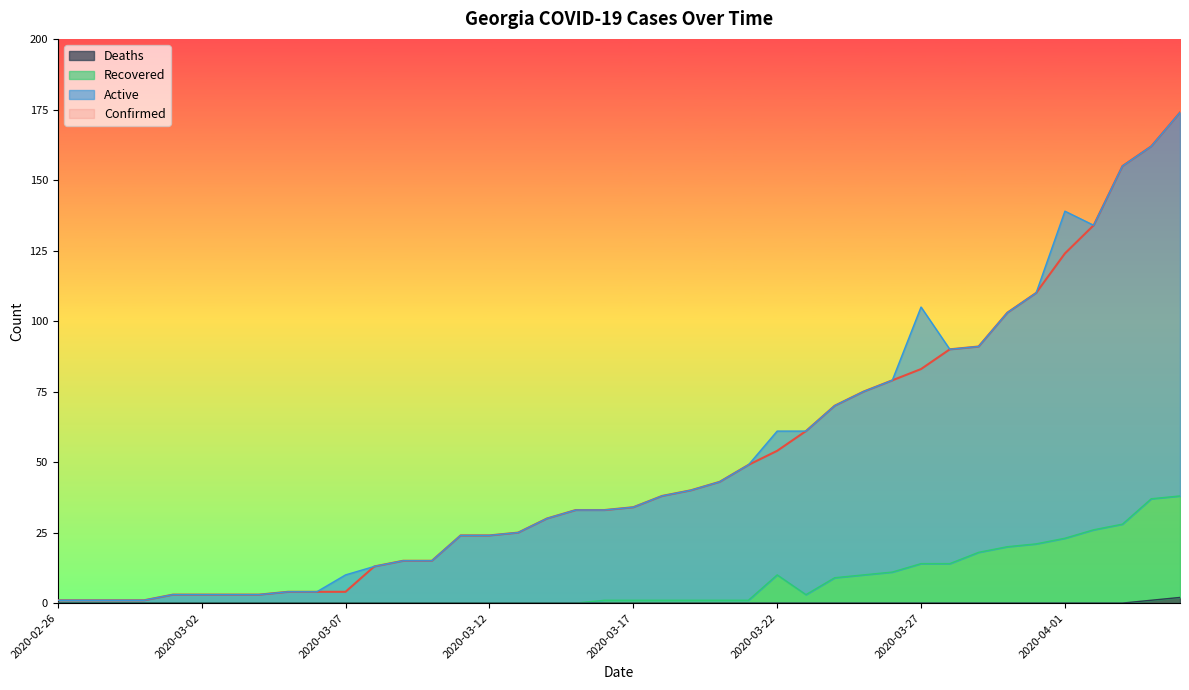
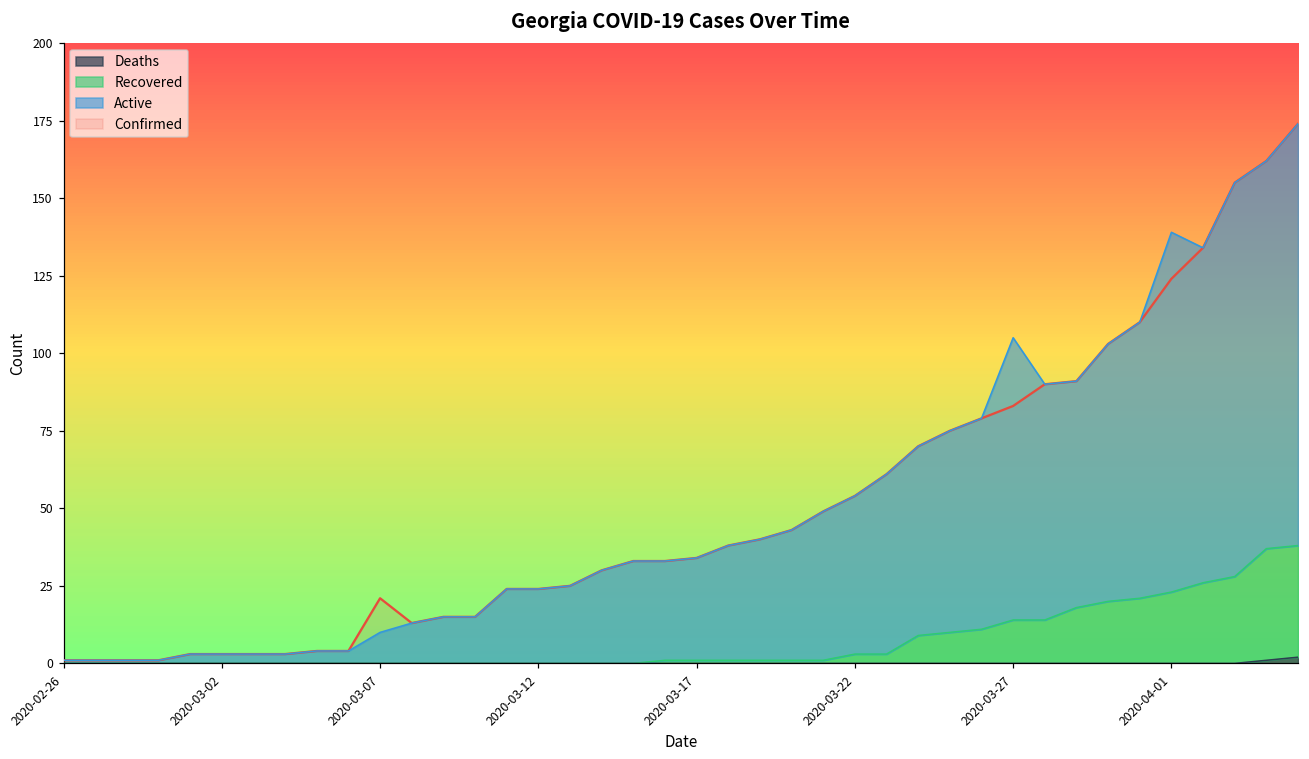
Confirmed, 2020-03-07: 4 -> 21
Recovered, 2020-03-22: 10 -> 3
